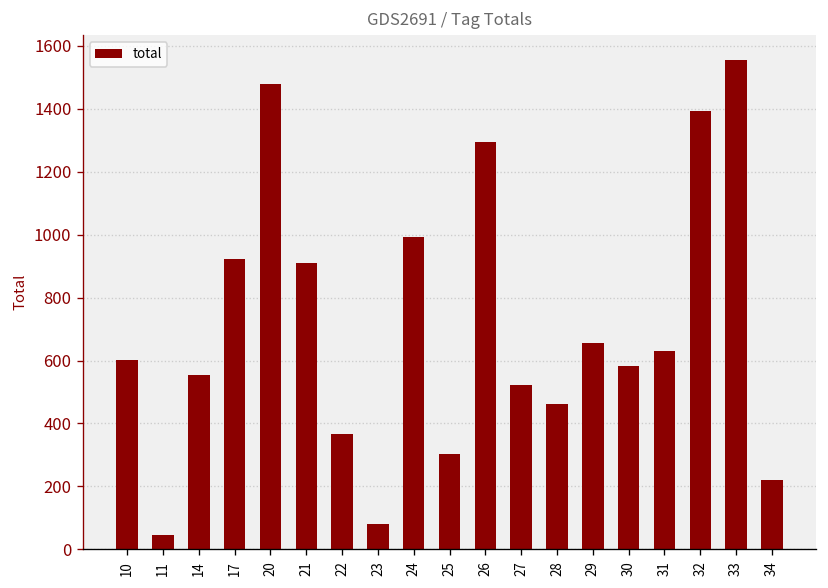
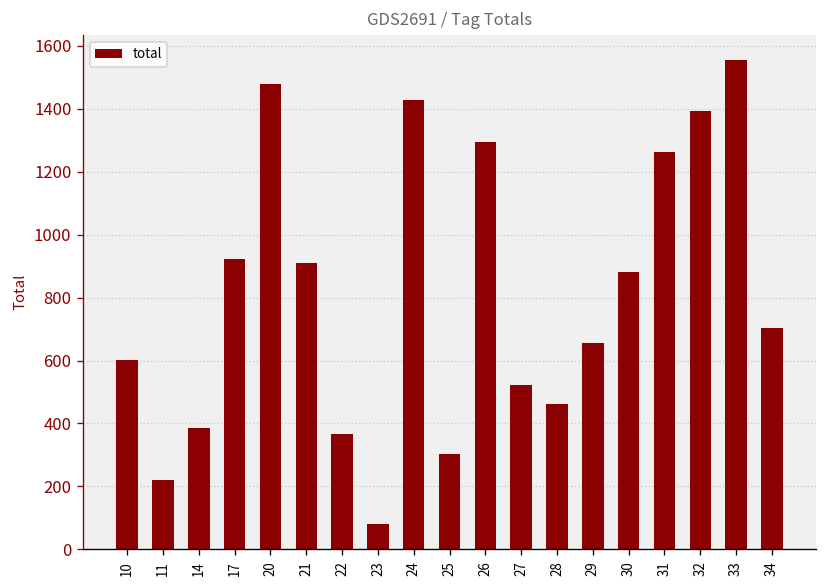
11: 50 -> 220
14: 560 -> 380
24: 990 -> 1430
30: 580 -> 880
31: 630 -> 1260
34: 220 -> 700
